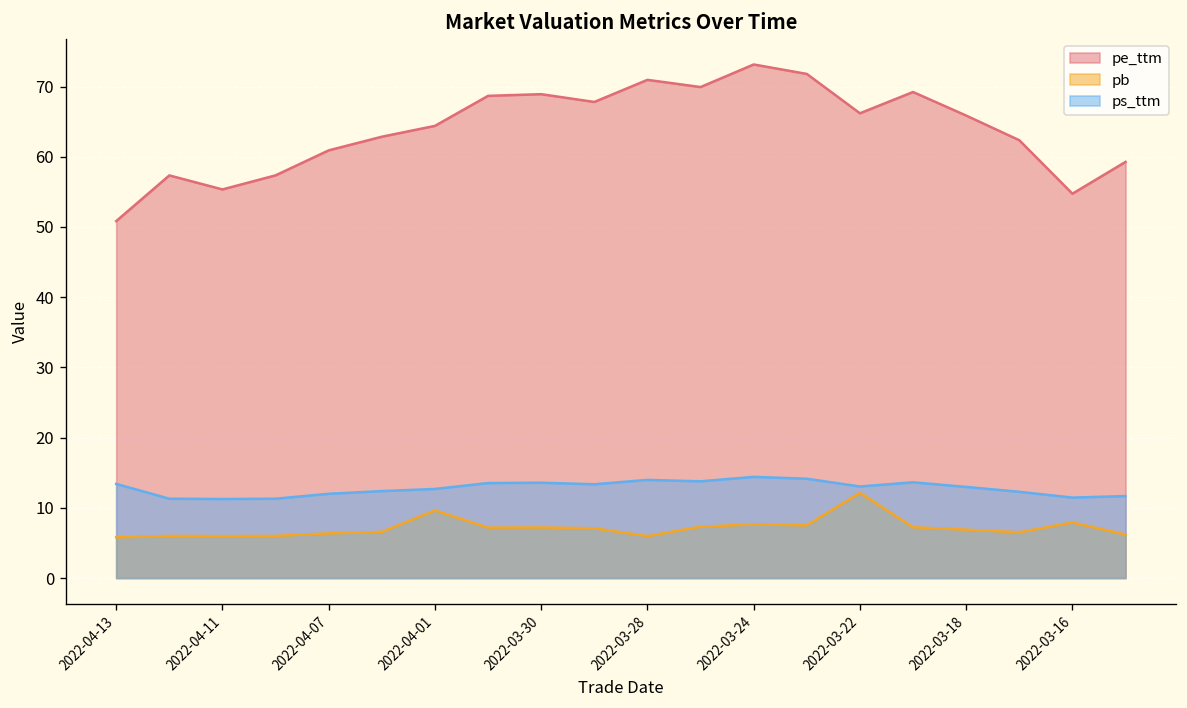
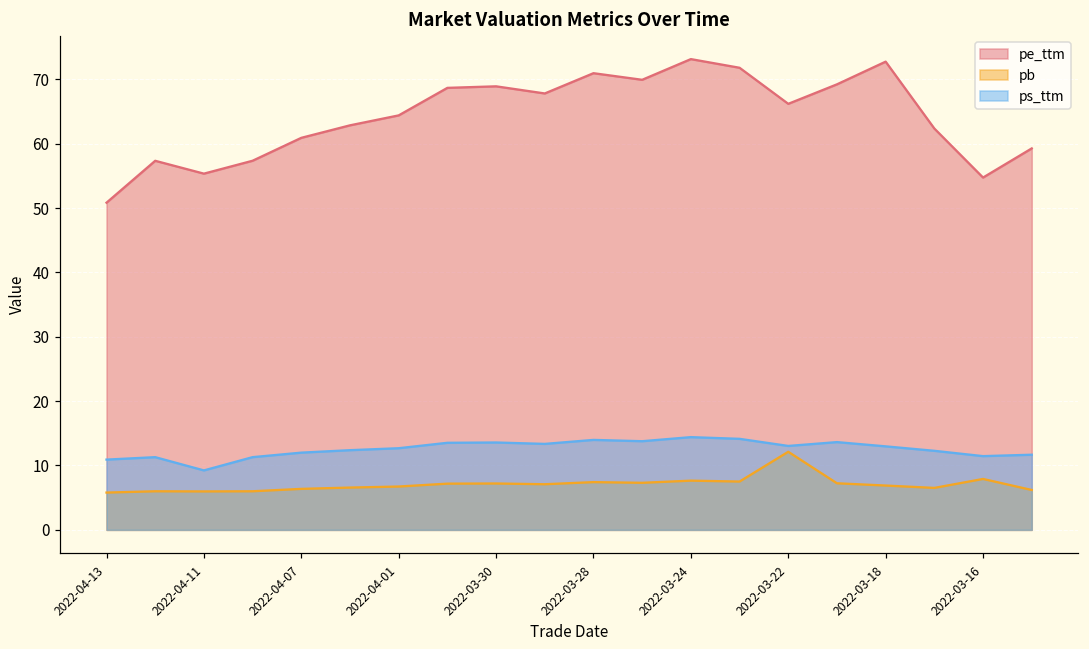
ps_ttm, 2022-04-13: 13 -> 11
ps_ttm, 2022-04-11: 11 -> 9
pb, 2022-04-01: 10 -> 7
pb, 2022-03-28: 6 -> 7
pe_ttm, 2022-03-18: 66 -> 73
